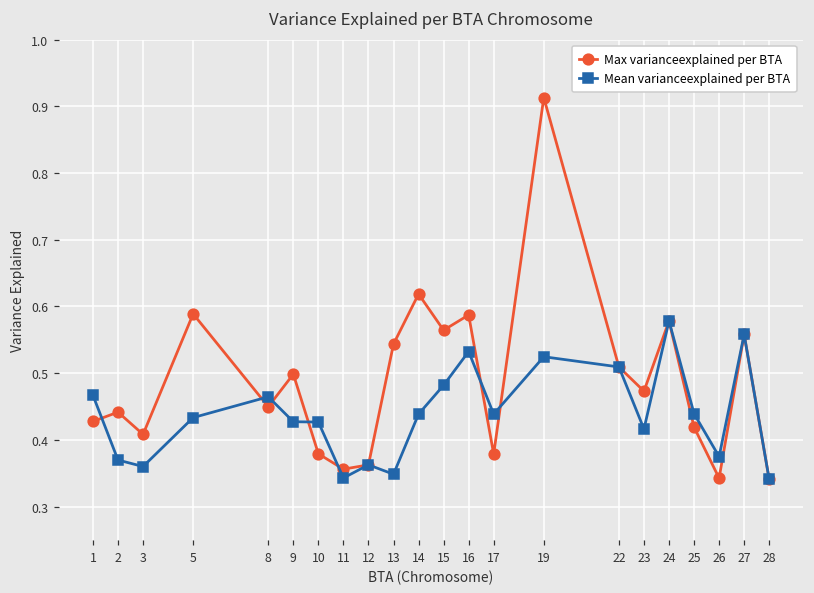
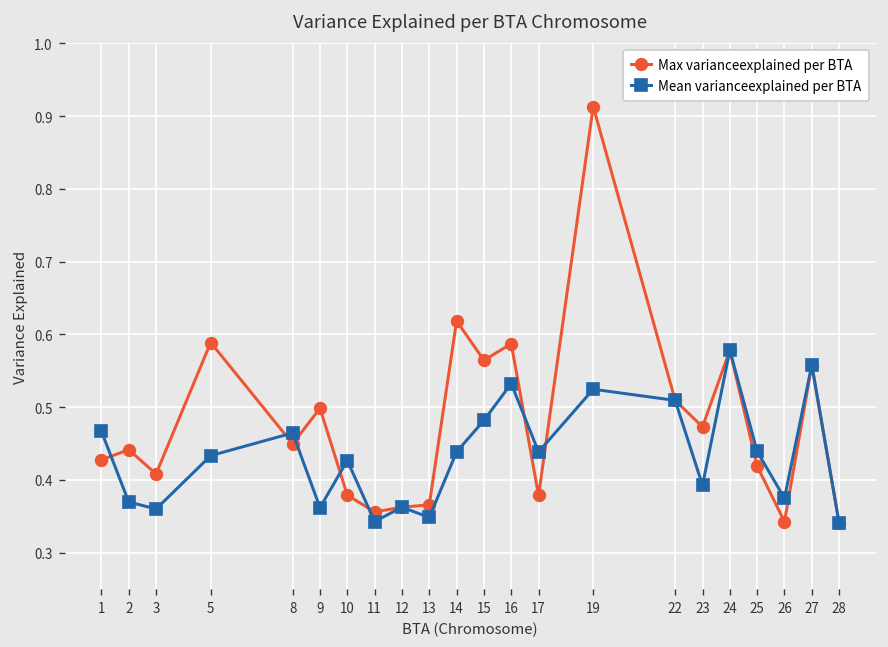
Mean varianceexplained per BTA, 9: 0.43 -> 0.36
Max varianceexplained per BTA, 13: 0.54 -> 0.37
Mean varianceexplained per BTA, 23: 0.42 -> 0.39
